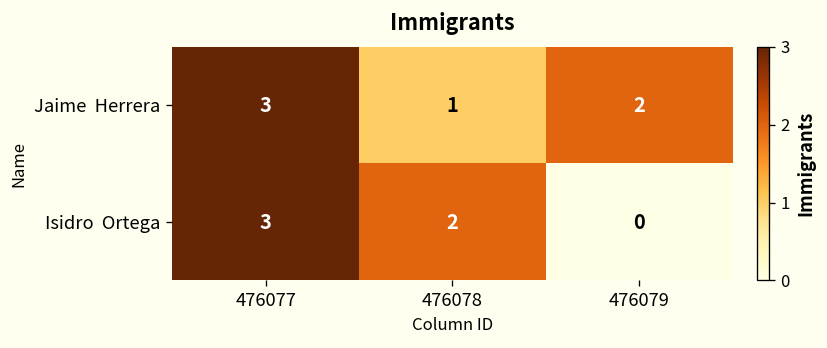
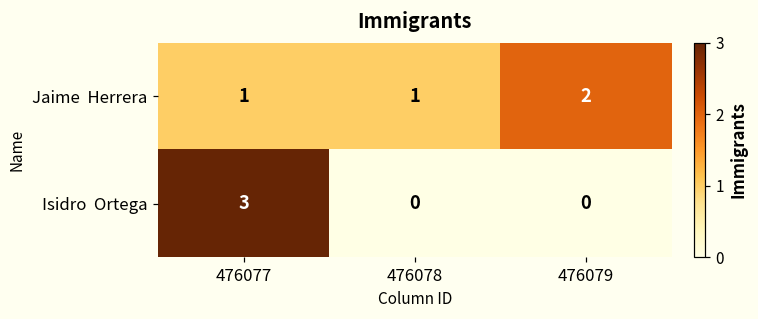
Jaime Herrera, 476077: 3 -> 1
Isidro Ortega, 476078: 2 -> 0
